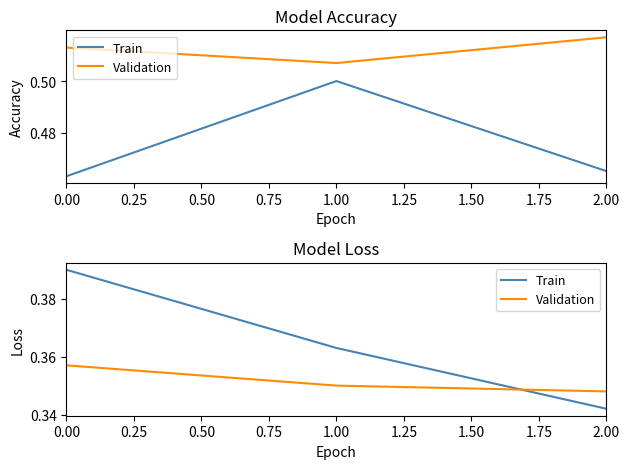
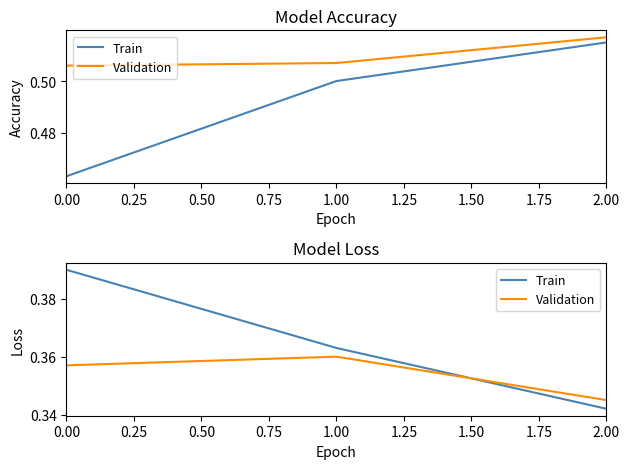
Model Accuracy, Validation, 0.00: 0.513 -> 0.506
Model Accuracy, Train, 2.00: 0.465 -> 0.515
Model Loss, Validation, 1.00: 0.35 -> 0.36
Model Loss, Validation, 2.00: 0.348 -> 0.345
